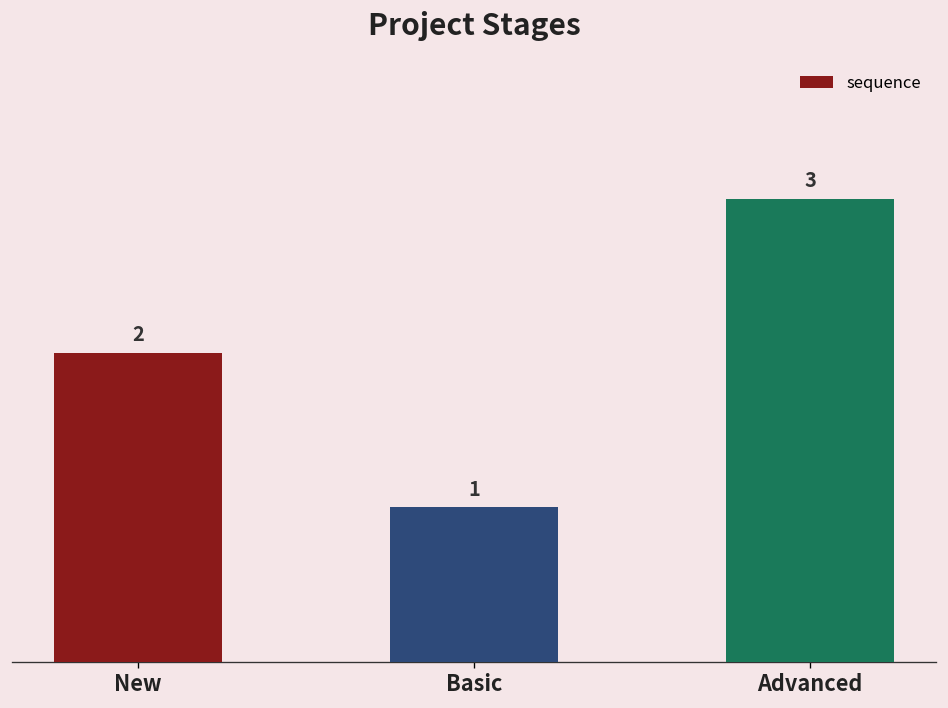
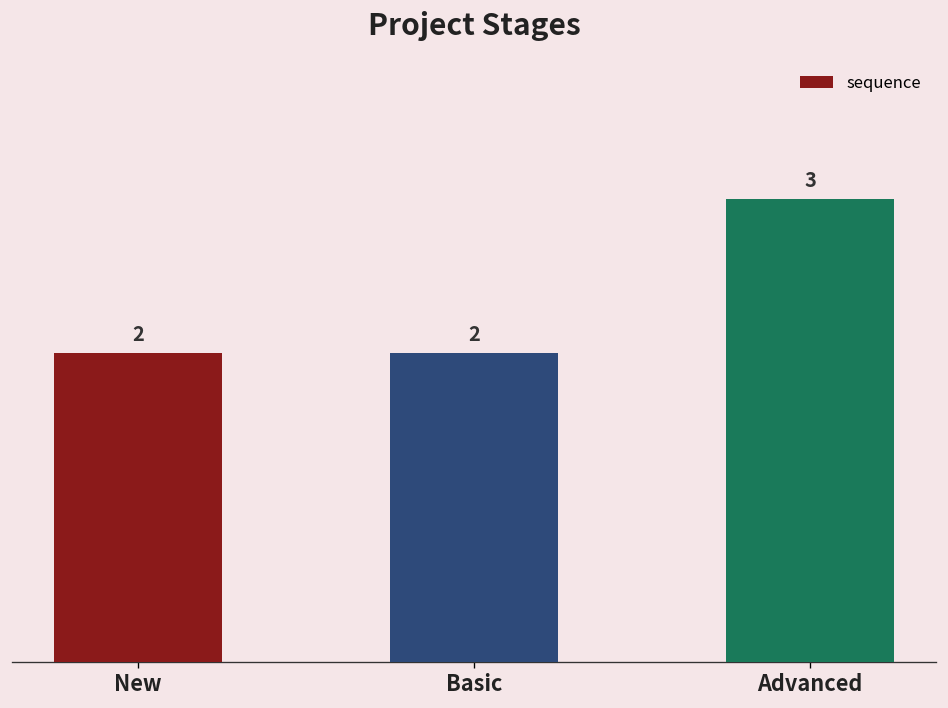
Basic: 1 -> 2
